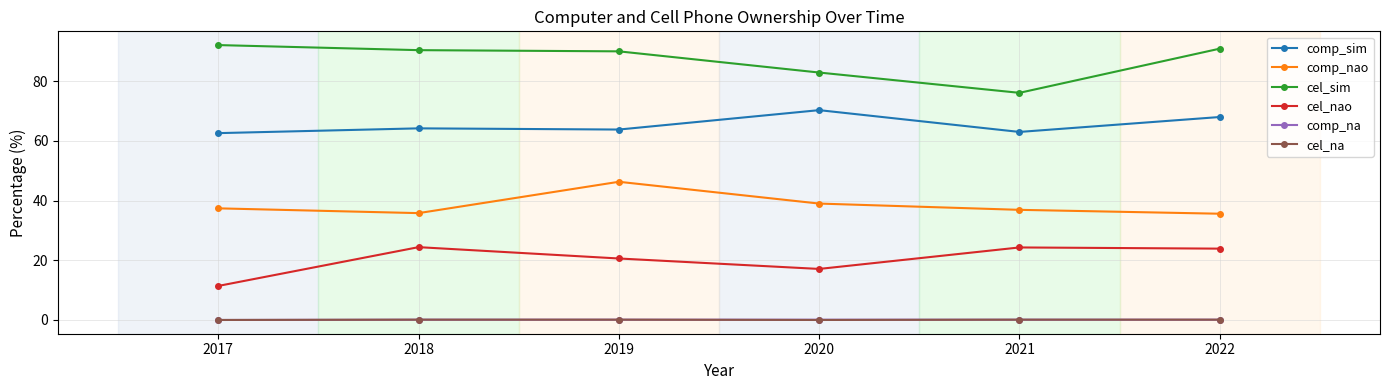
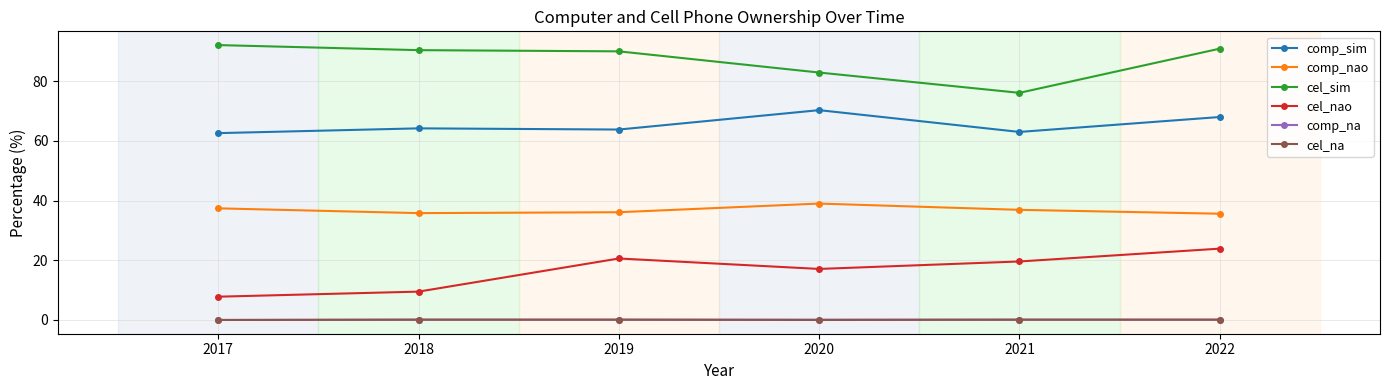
cel_nao, 2017: 11 -> 8
cel_nao, 2018: 24 -> 10
comp_nao, 2019: 46 -> 36
cel_nao, 2021: 24 -> 20
